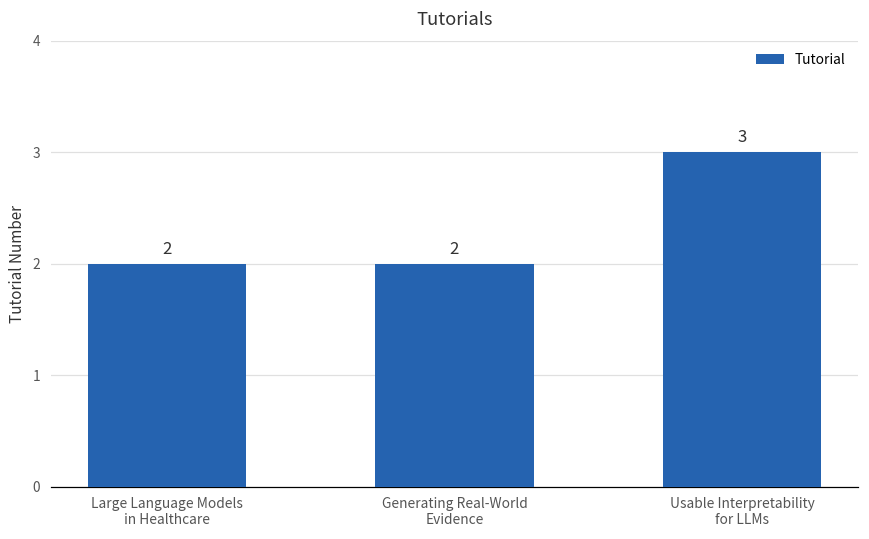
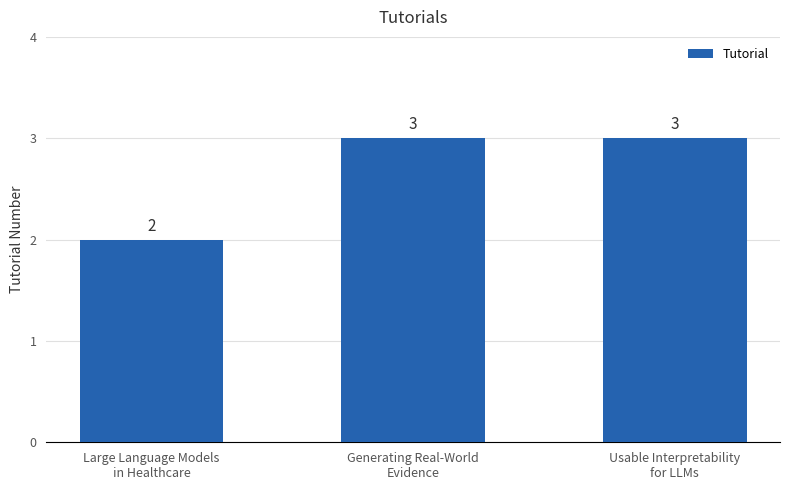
Generating Real-World Evidence: 2 -> 3
